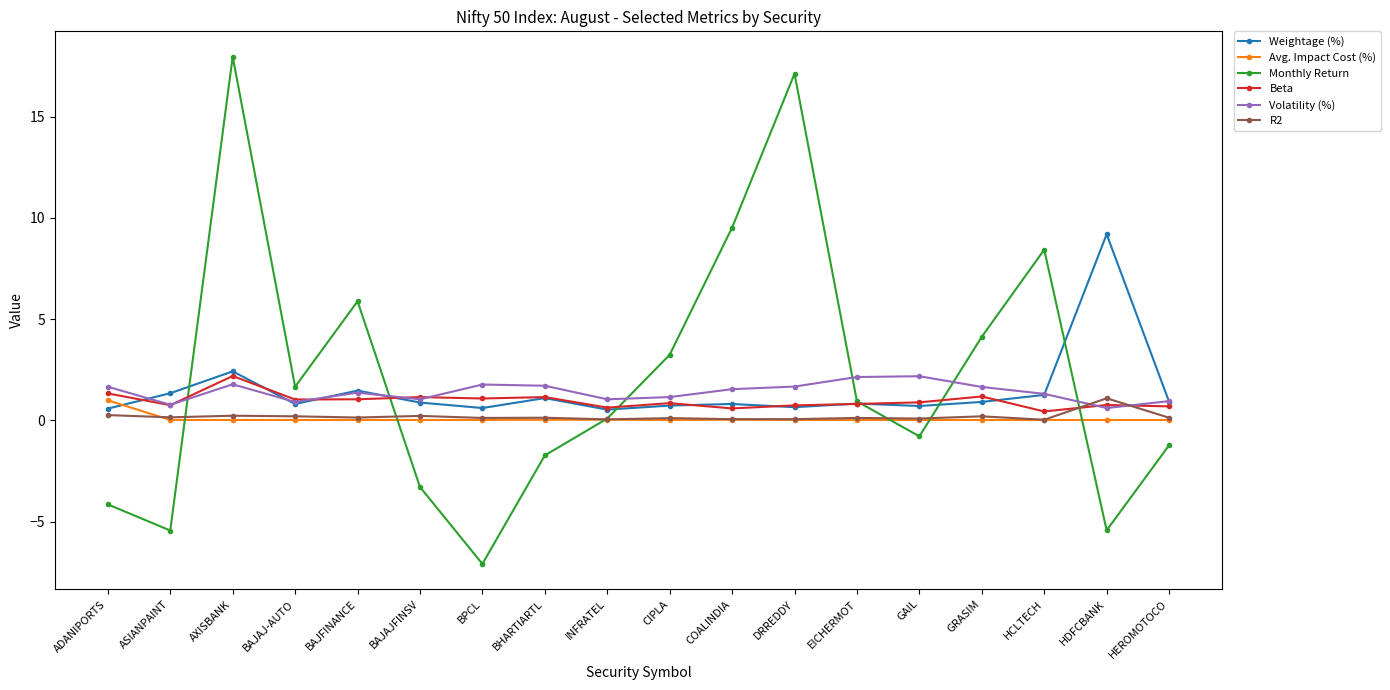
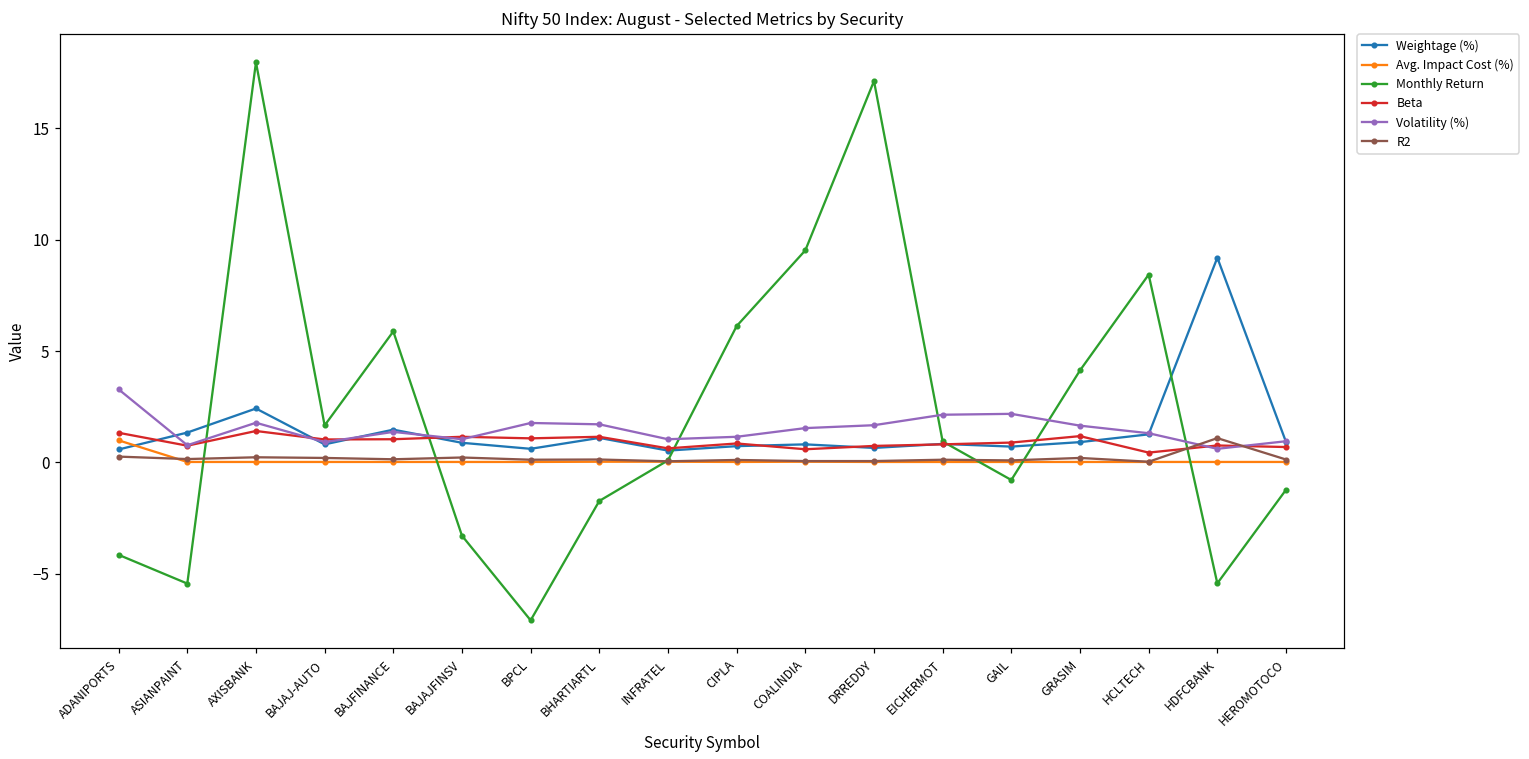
Volatility (%), ADANIPORTS: 1.7 -> 3.3
Beta, AXISBANK: 2.2 -> 1.4
Monthly Return, CIPLA: 3.2 -> 6.1
